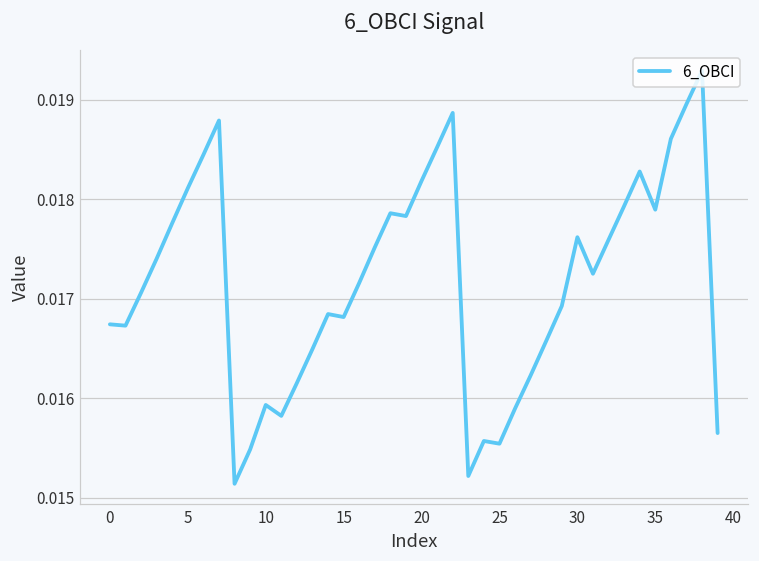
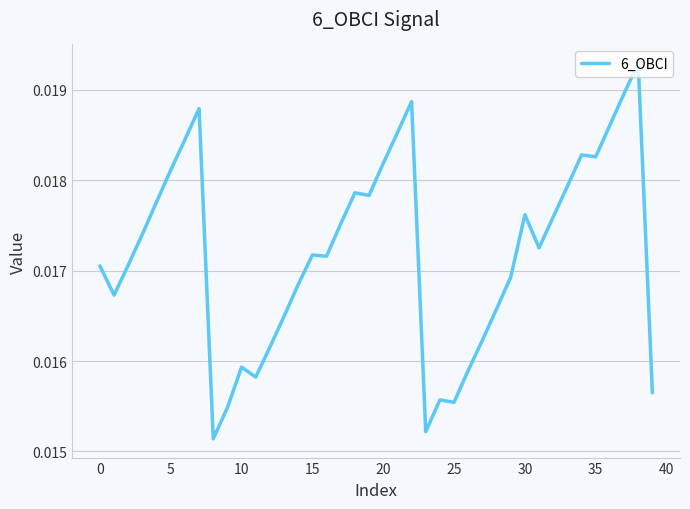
0: 0.0167 -> 0.0171
15: 0.0168 -> 0.0172
35: 0.0179 -> 0.0183
